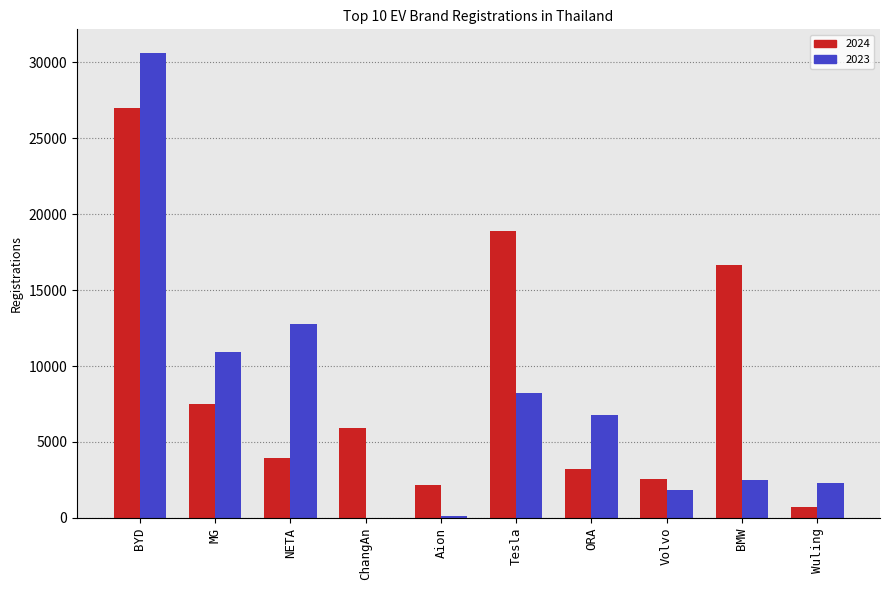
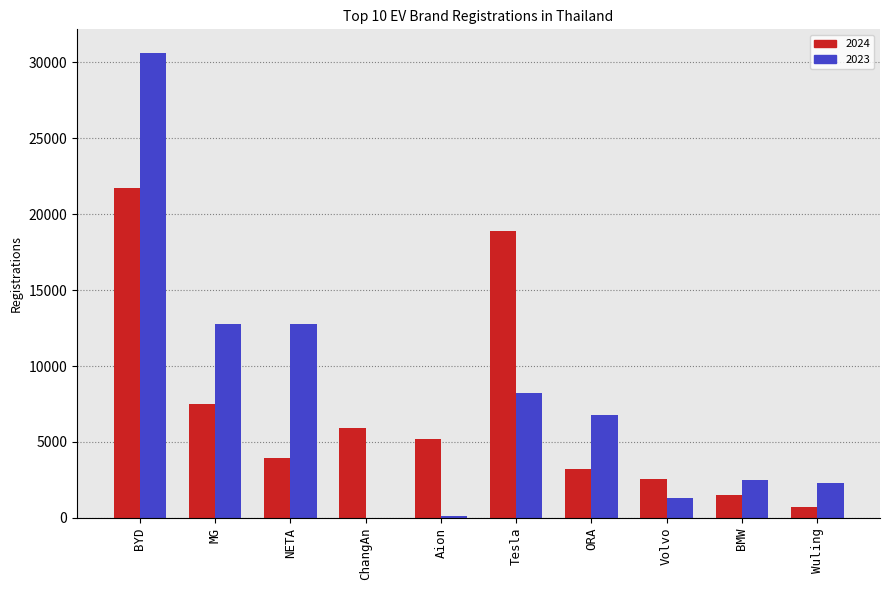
2024, BYD: 27000 -> 21700
2023, MG: 10900 -> 12800
2024, Aion: 2200 -> 5200
2023, Volvo: 1800 -> 1300
2024, BMW: 16600 -> 1500
